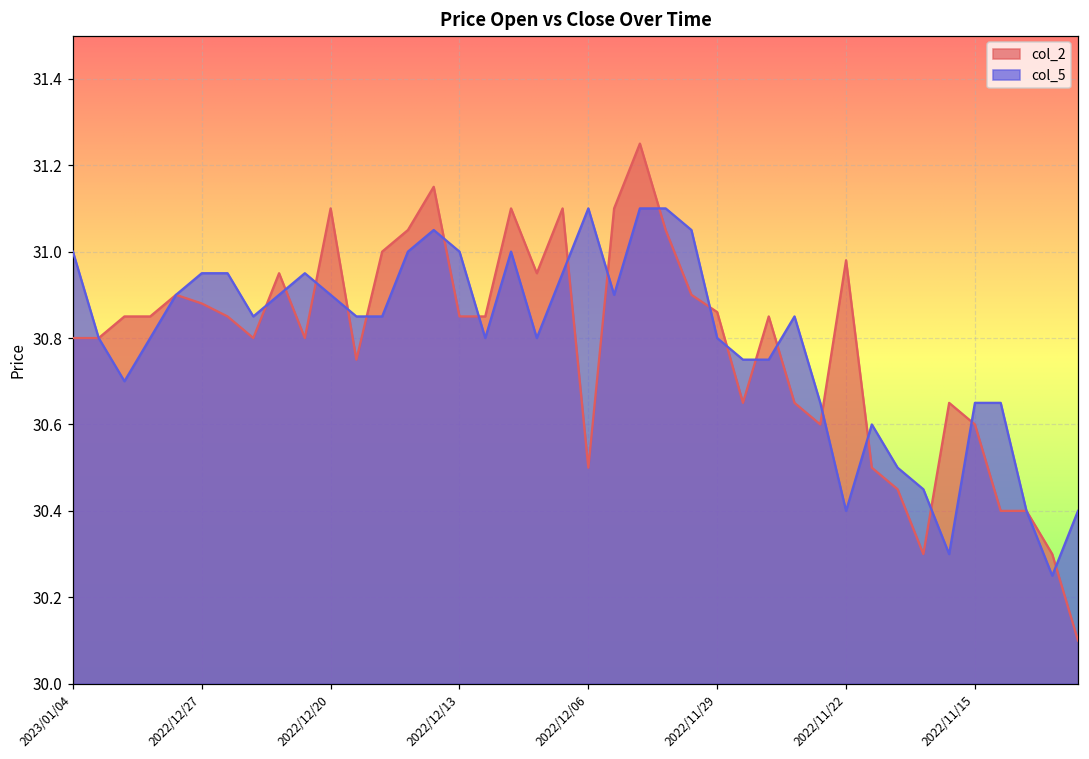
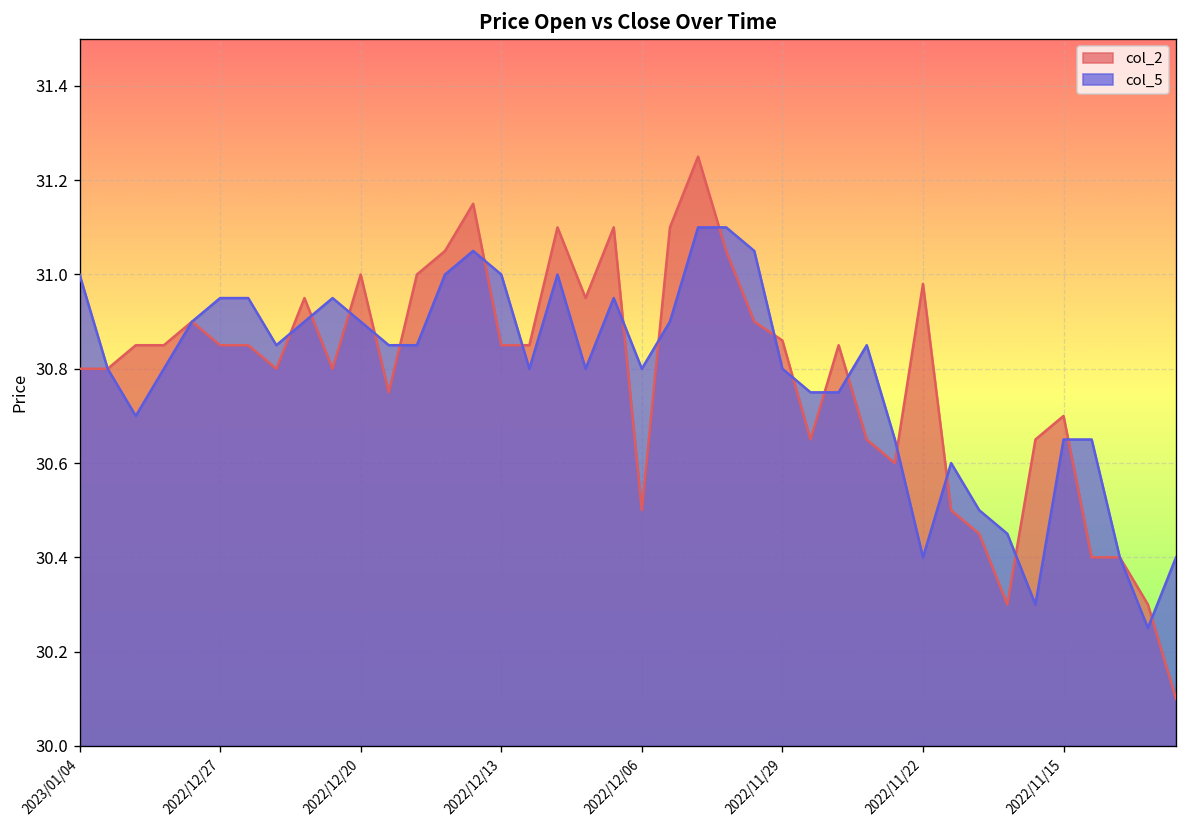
col_2, 2022/12/27: 30.88 -> 30.85
col_2, 2022/12/20: 31.1 -> 31.0
col_5, 2022/12/06: 31.1 -> 30.8
col_2, 2022/11/15: 30.6 -> 30.7
